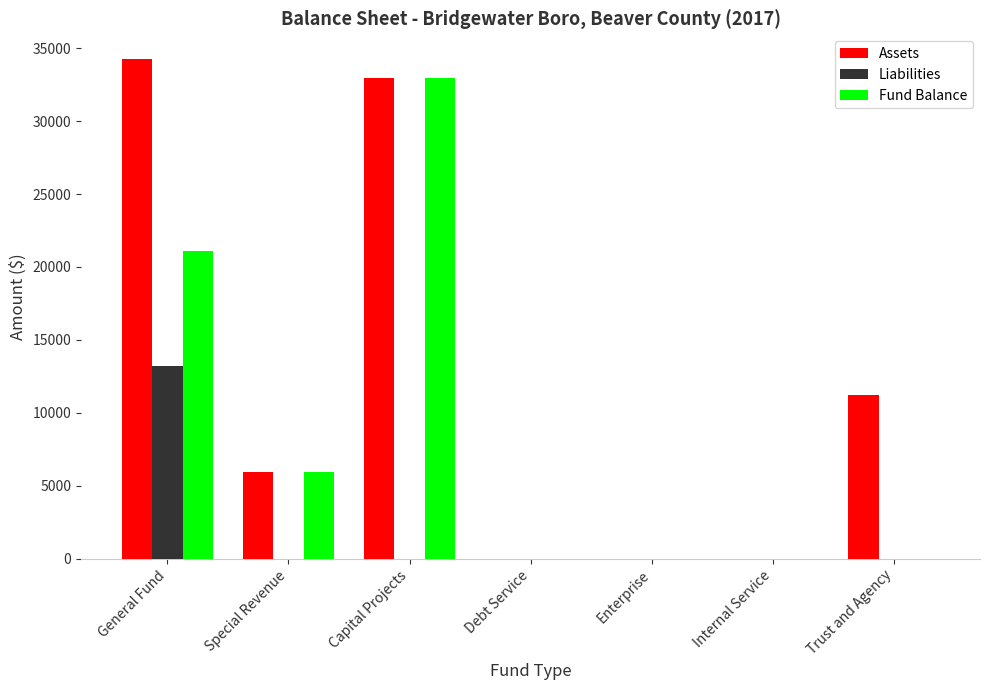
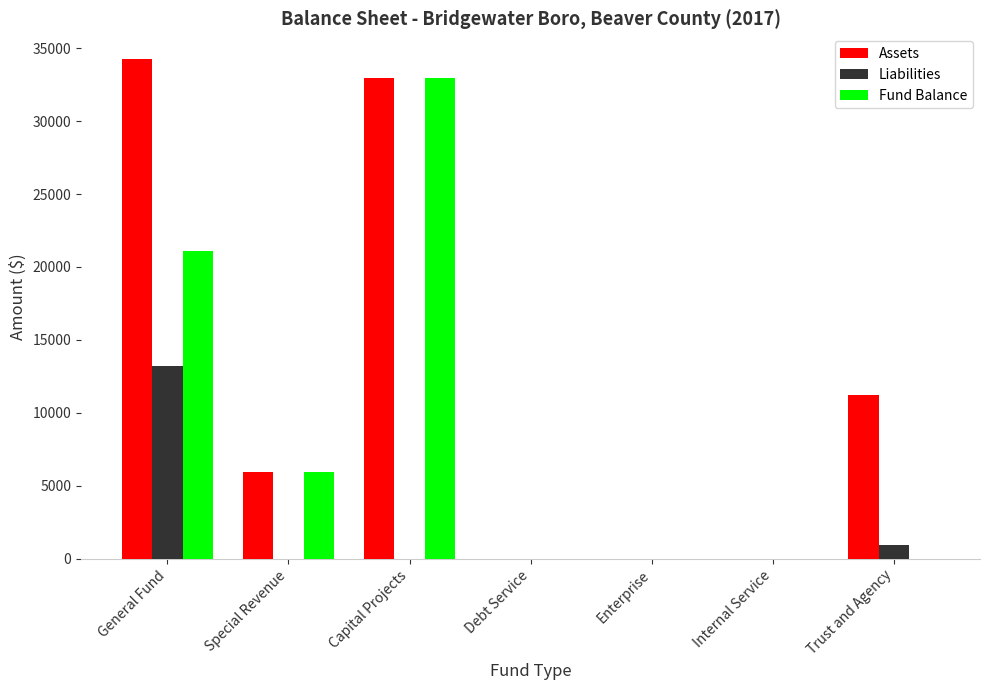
Liabilities, Trust and Agency: 0 -> 900
